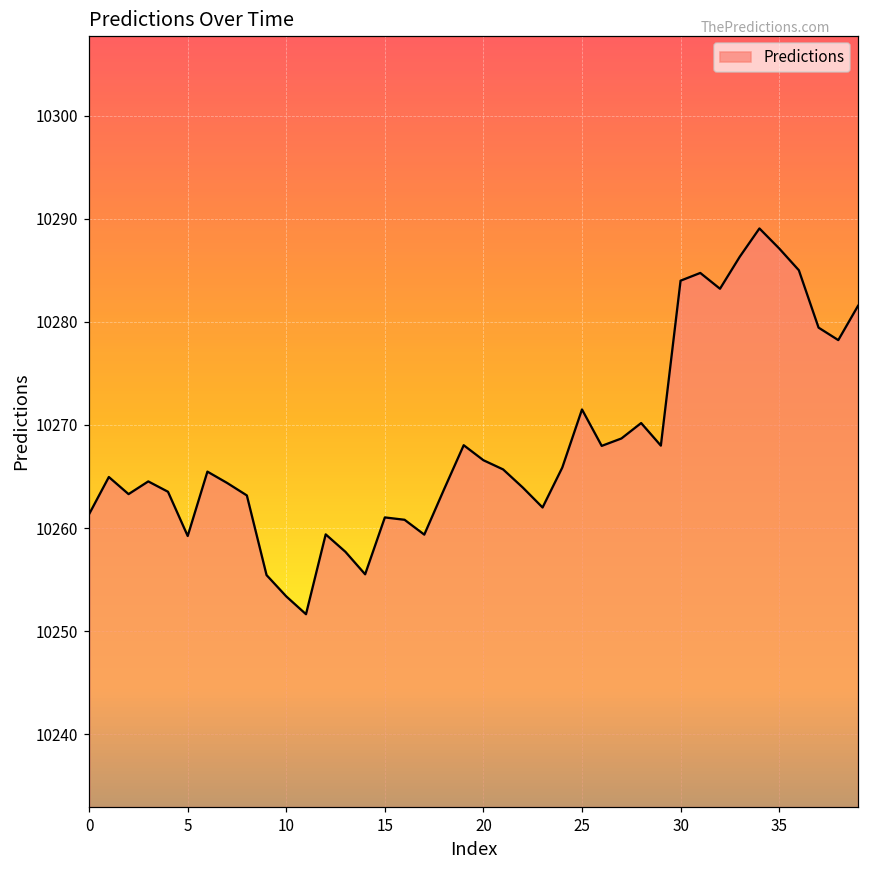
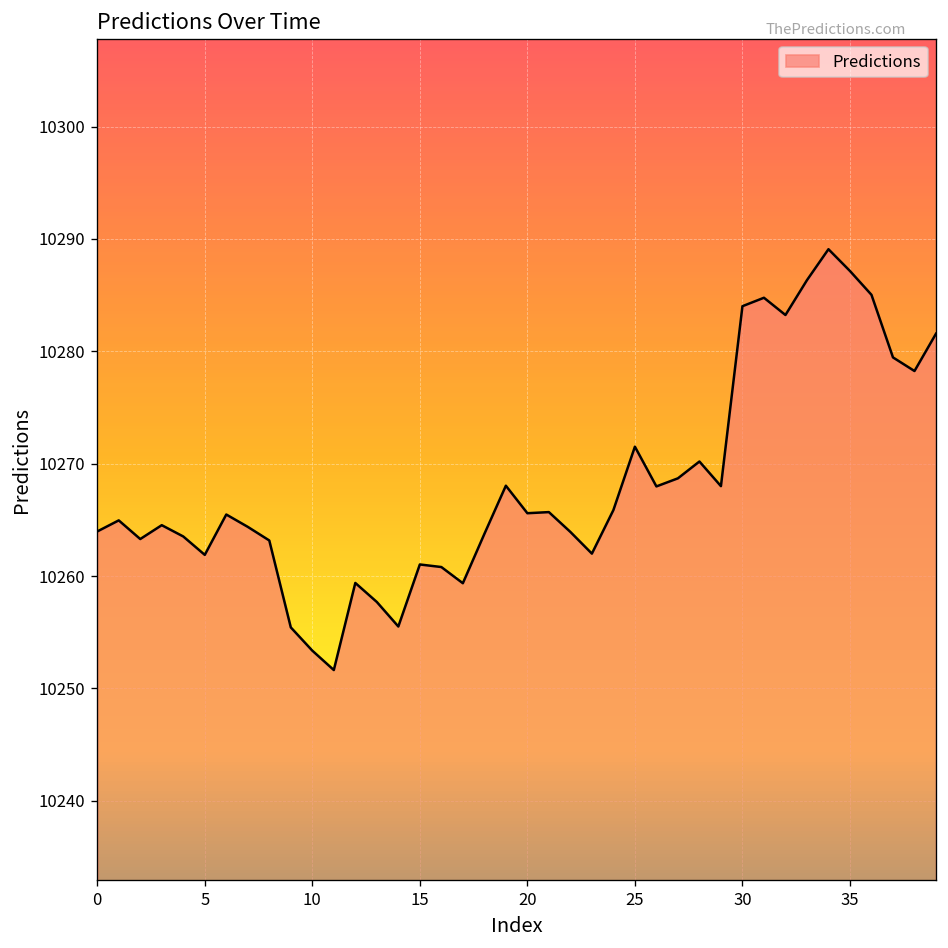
0: 10261 -> 10264
5: 10259 -> 10262
20: 10267 -> 10266
